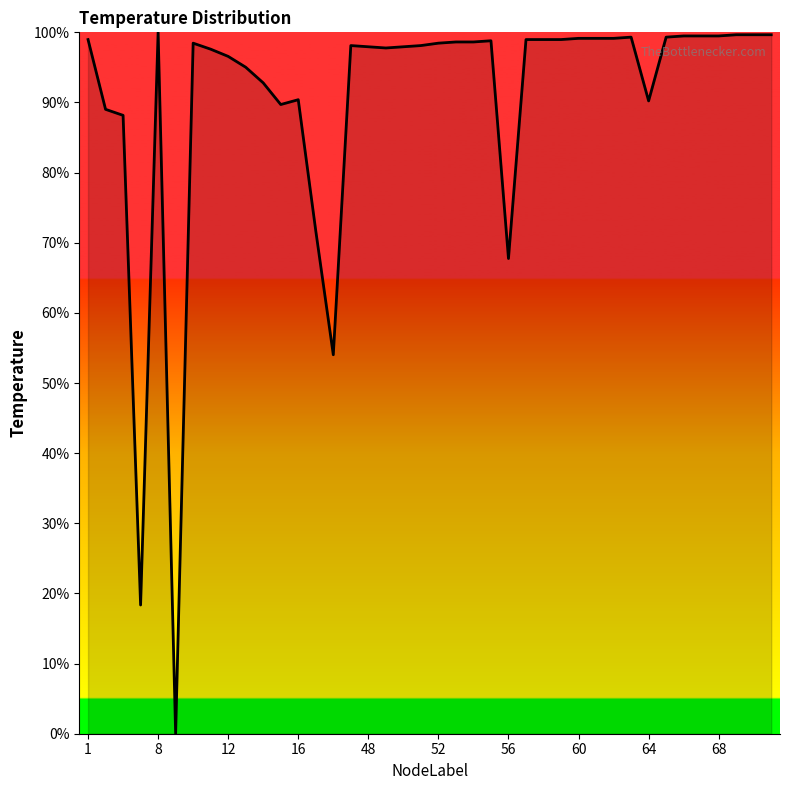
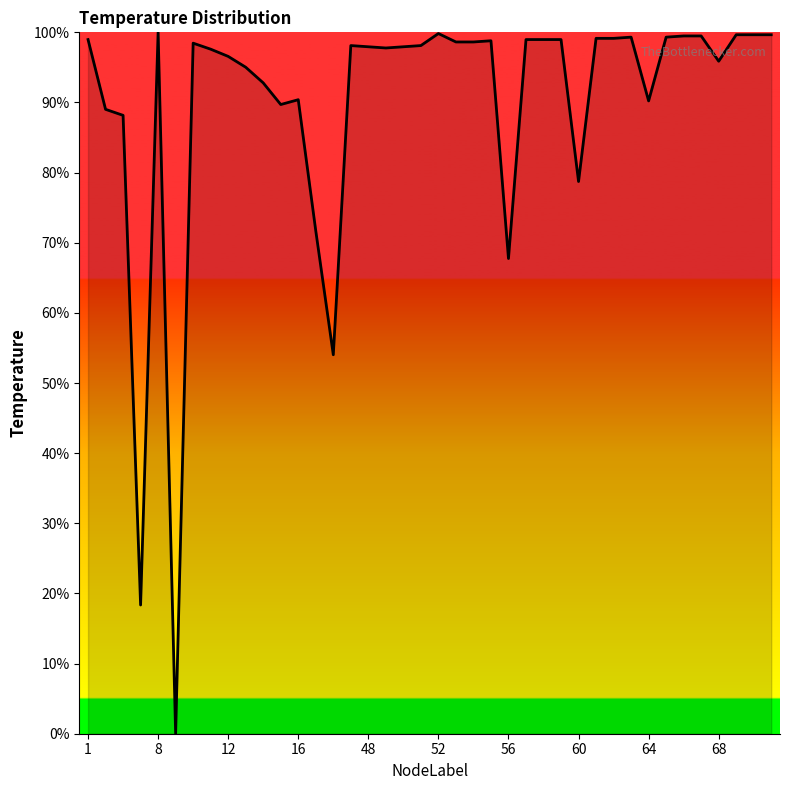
52: 98% -> 100%
60: 99% -> 79%
68: 99% -> 96%
